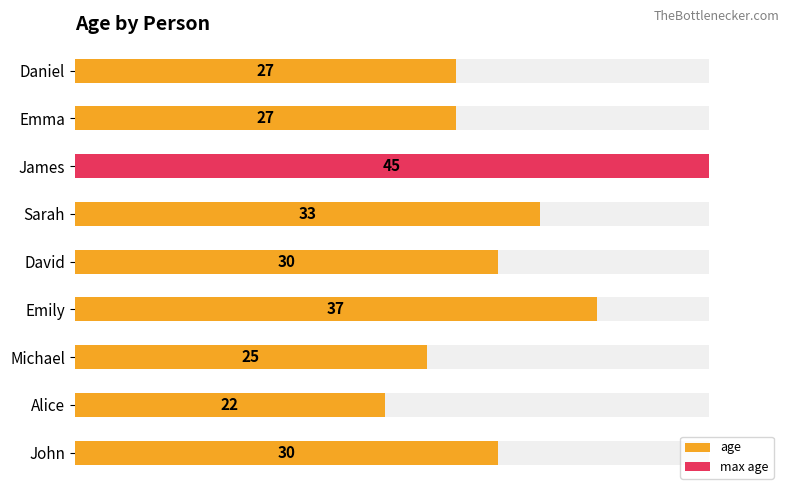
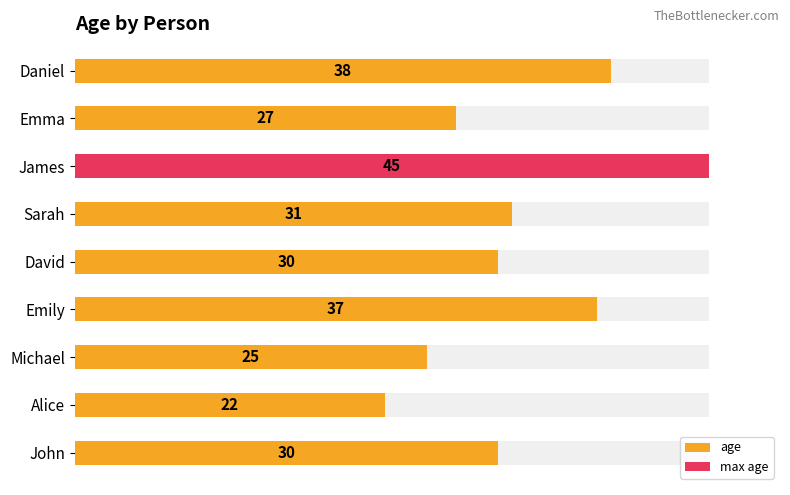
age, Daniel: 27 -> 38
age, Sarah: 33 -> 31
